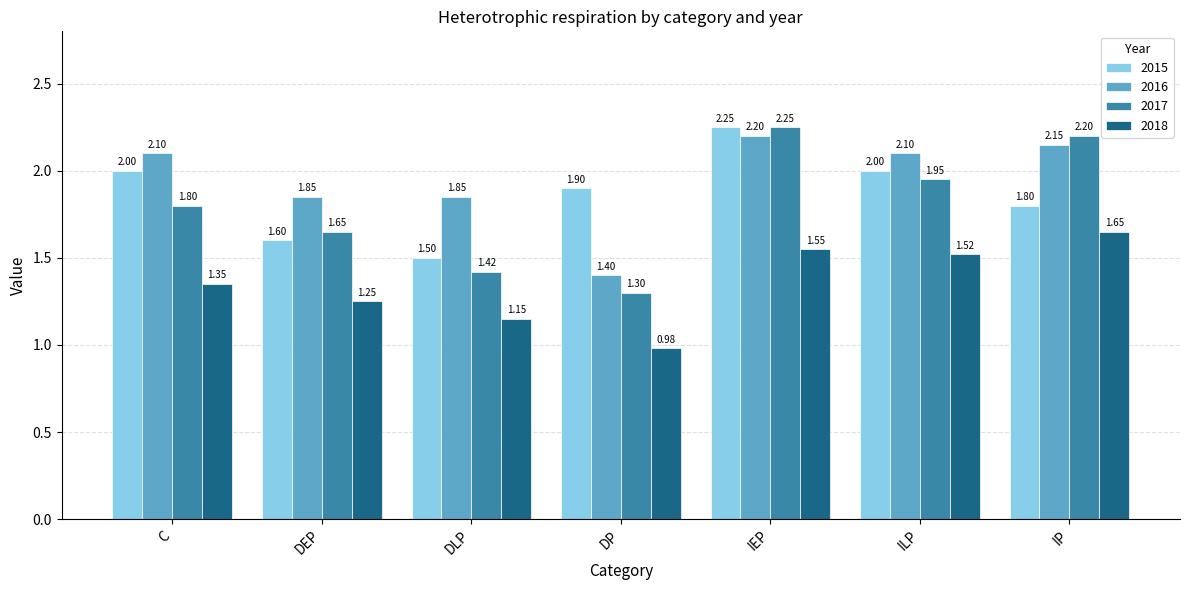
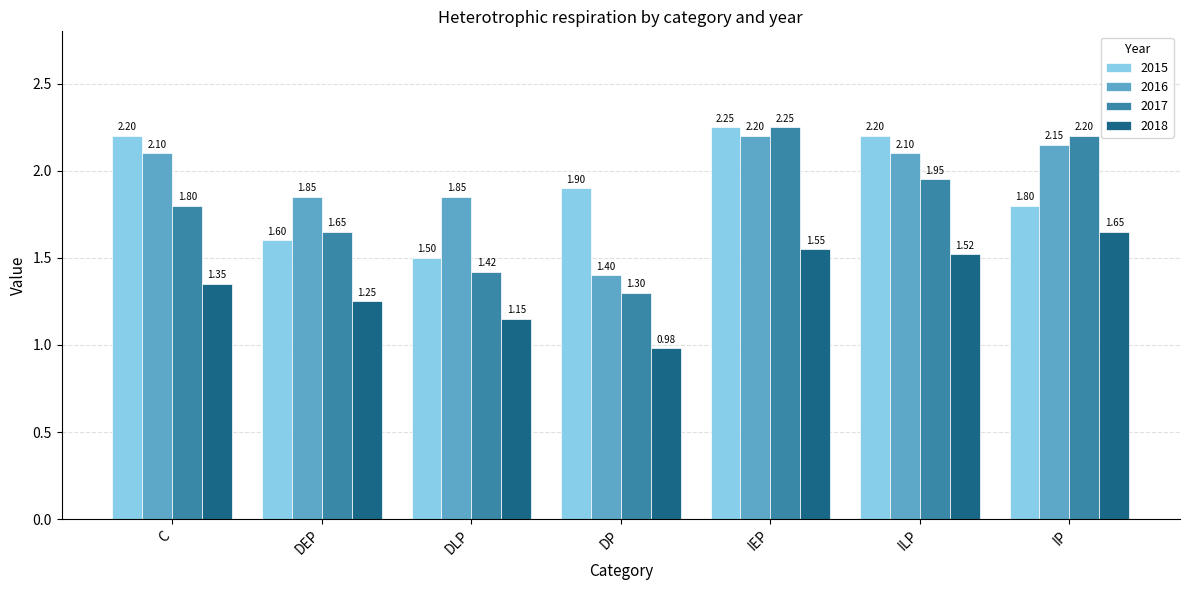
2015, C: 2.00 -> 2.20
2015, ILP: 2.00 -> 2.20
